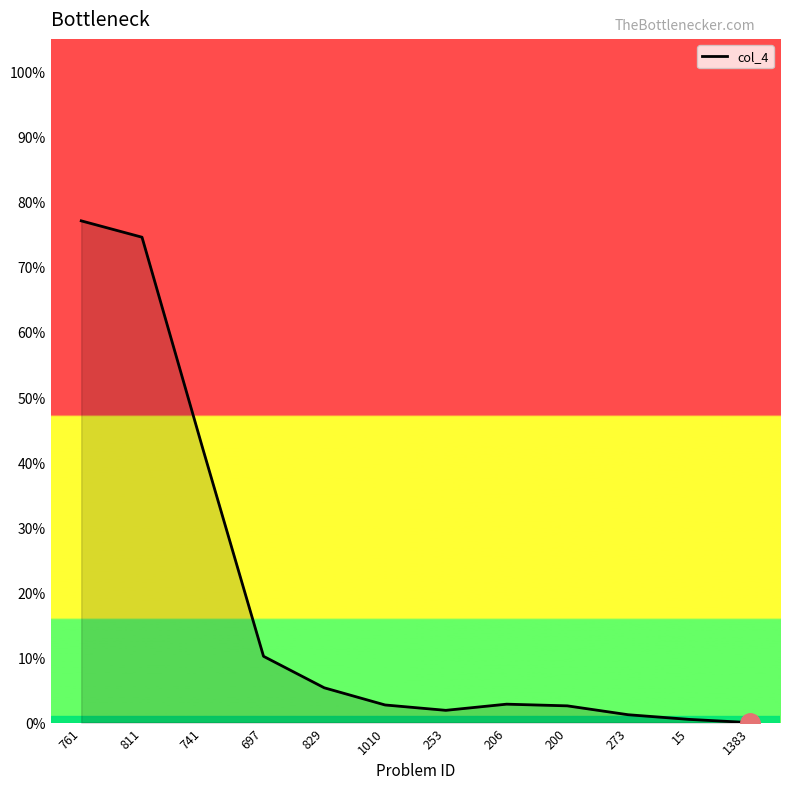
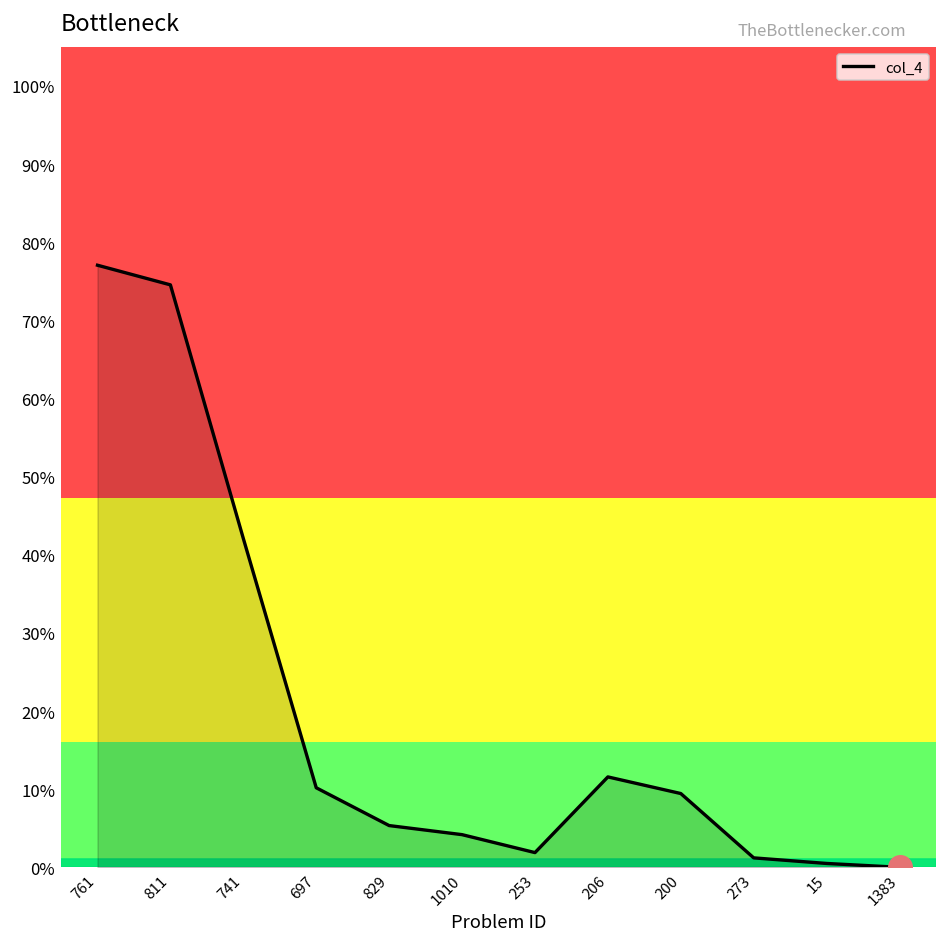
col_4, 1010: 3% -> 4%
col_4, 206: 3% -> 12%
col_4, 200: 3% -> 9%
